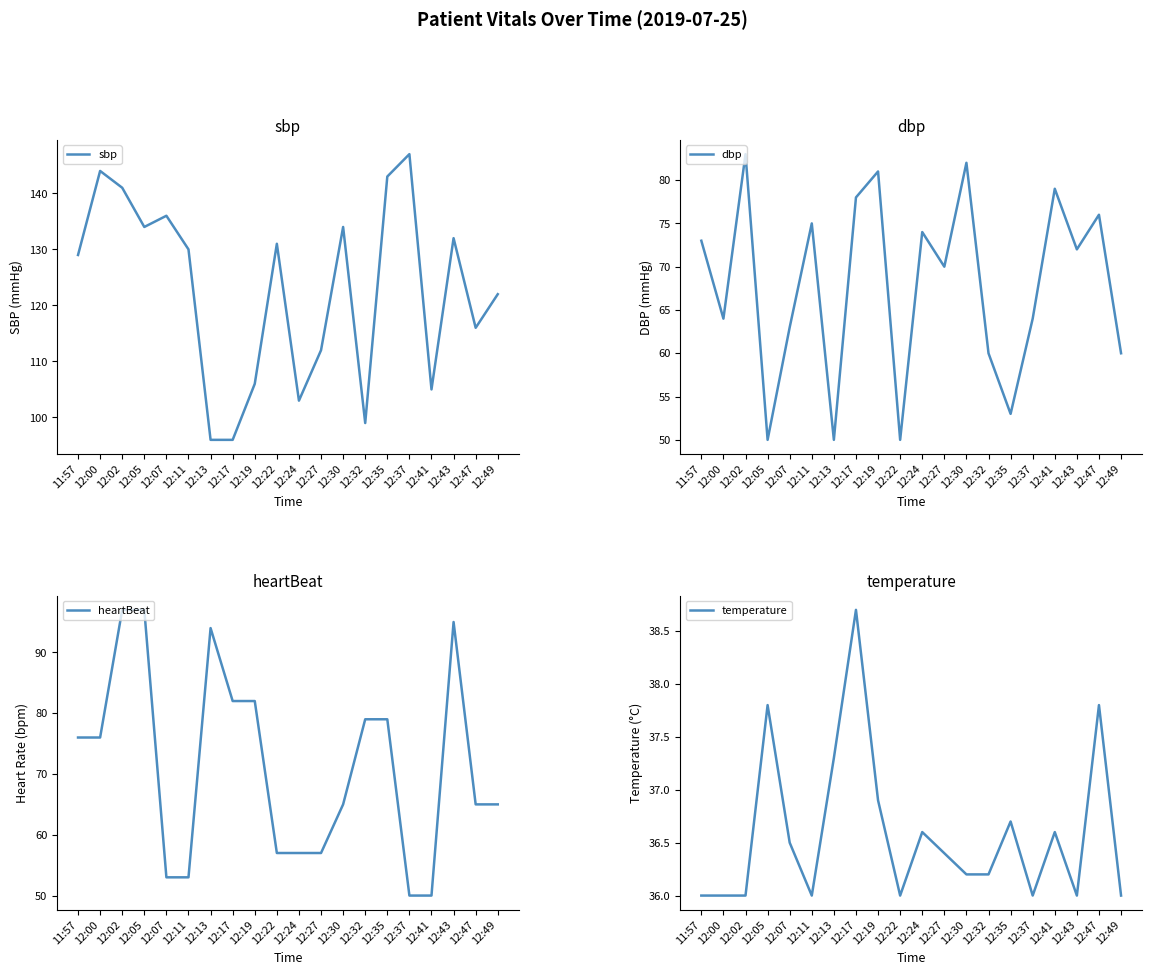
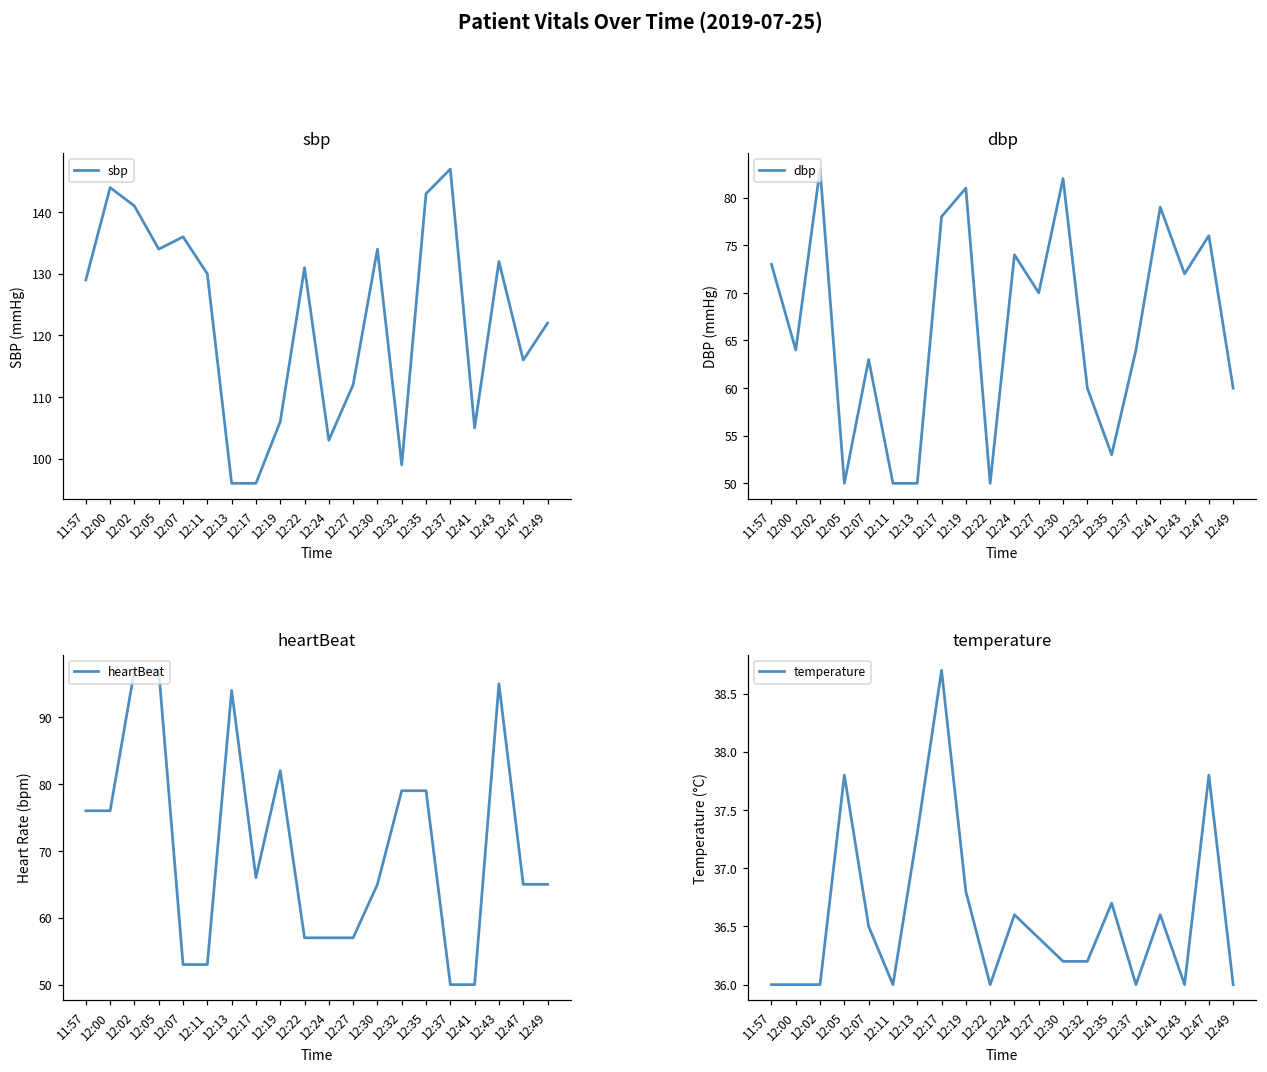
dbp, 12:11: 75 -> 50
heartBeat, 12:17: 82 -> 66
temperature, 12:19: 36.9 -> 36.8
